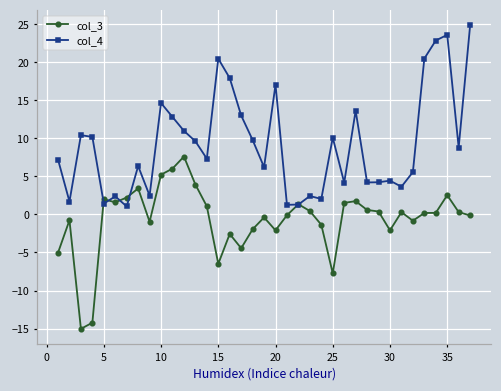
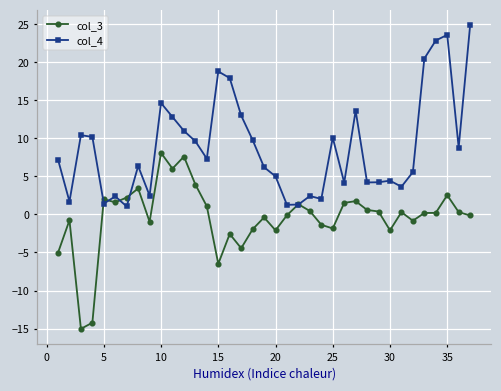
col_3, 10: 5 -> 8
col_4, 15: 20 -> 19
col_4, 20: 17 -> 5
col_3, 25: -8 -> -2
